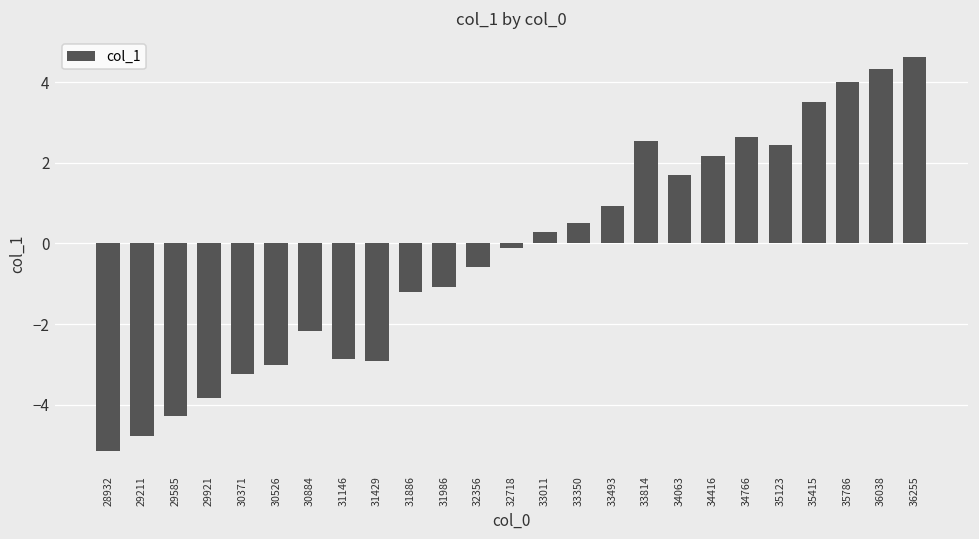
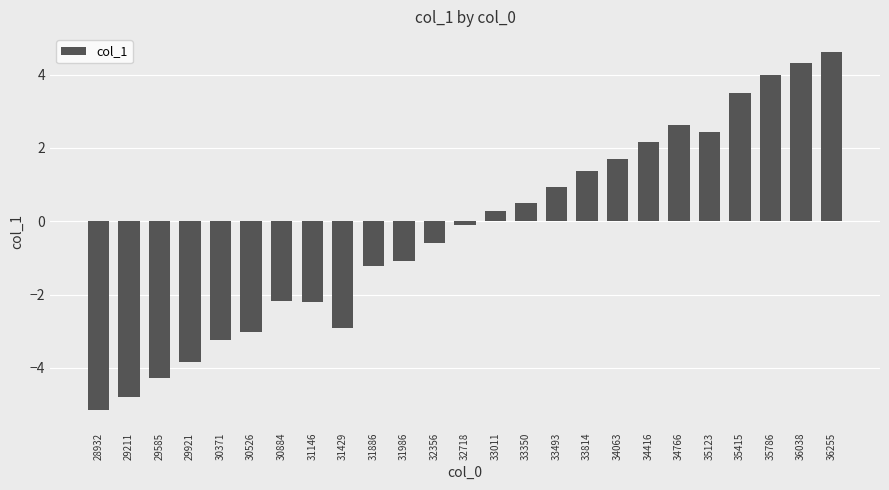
31146: -2.9 -> -2.2
33814: 2.5 -> 1.4
